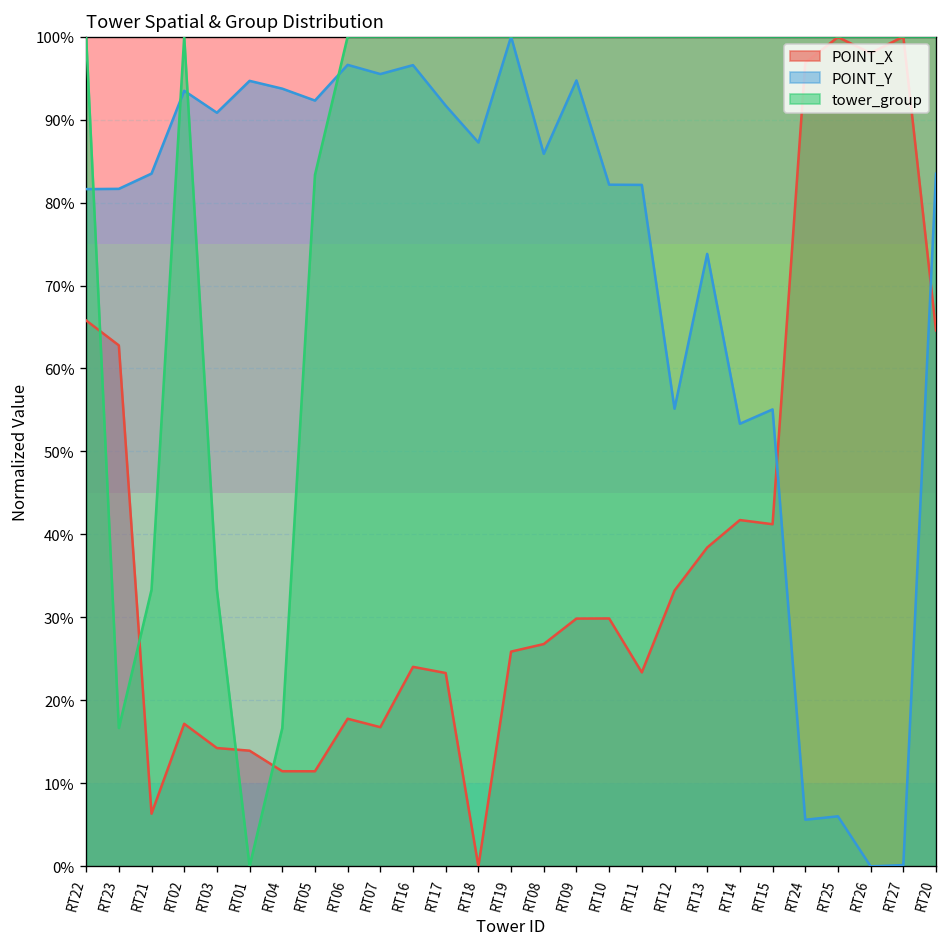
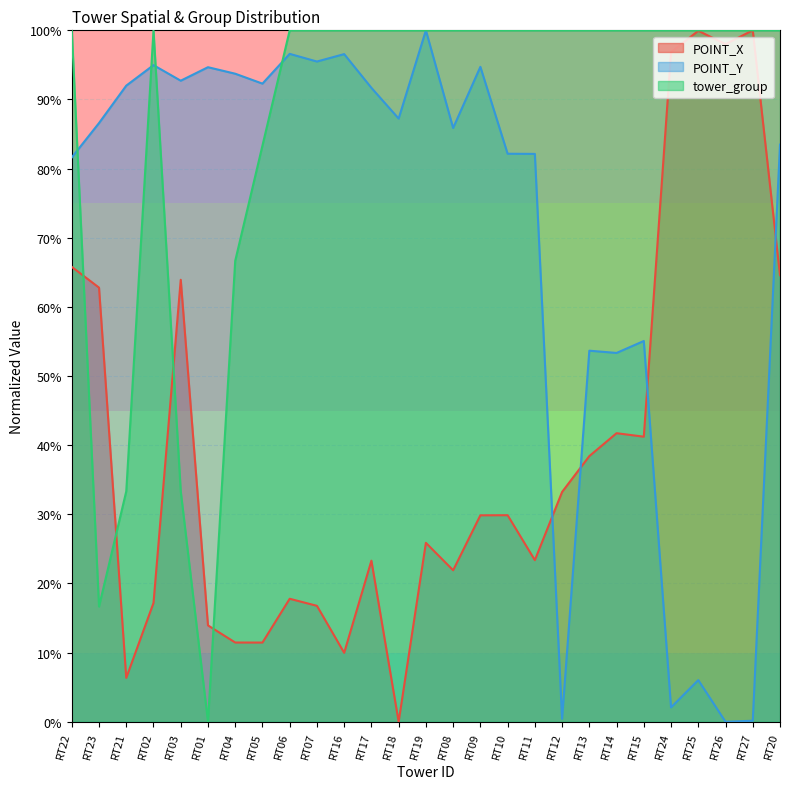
POINT_Y, RT23: 82% -> 87%
POINT_Y, RT21: 83% -> 92%
POINT_Y, RT02: 93% -> 95%
POINT_X, RT03: 14% -> 64%
POINT_Y, RT03: 91% -> 93%
tower_group, RT04: 17% -> 67%
POINT_X, RT16: 24% -> 10%
POINT_X, RT08: 27% -> 22%
POINT_Y, RT12: 55% -> 0%
POINT_Y, RT13: 74% -> 54%
POINT_Y, RT24: 6% -> 2%
